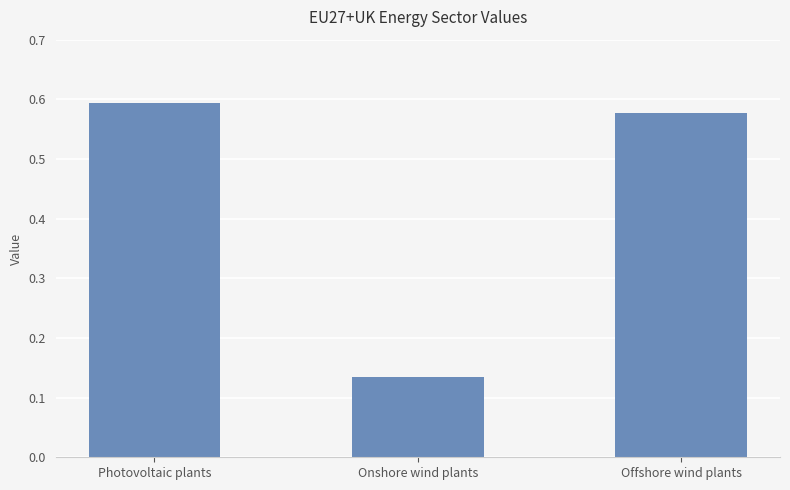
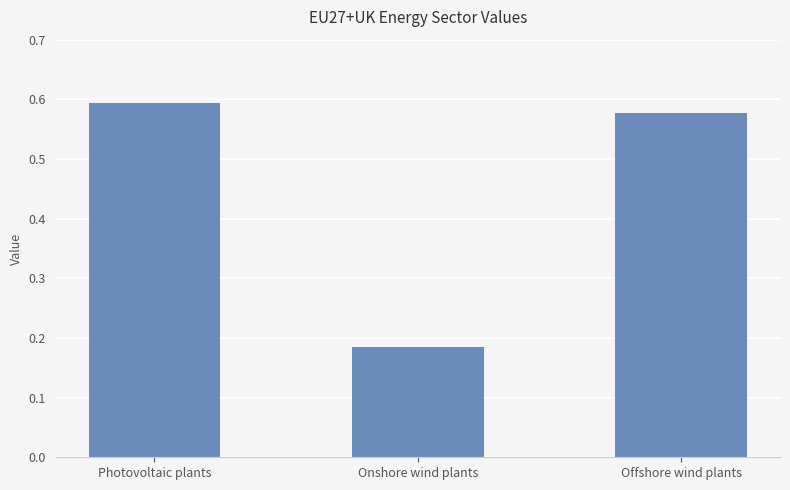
Onshore wind plants: 0.13 -> 0.19
